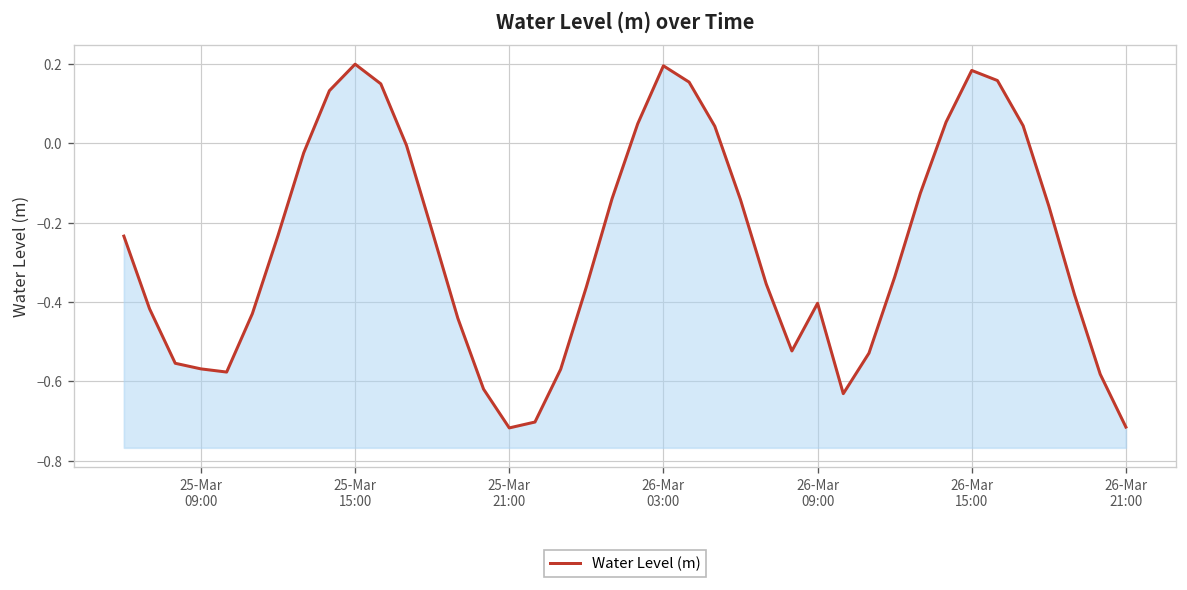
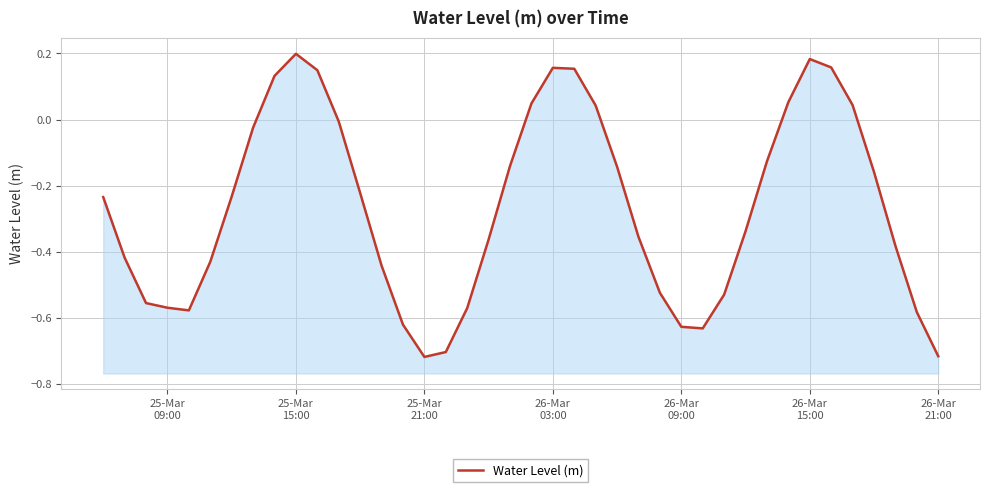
26-Mar 03:00: 0.19 -> 0.16
26-Mar 09:00: -0.40 -> -0.63
